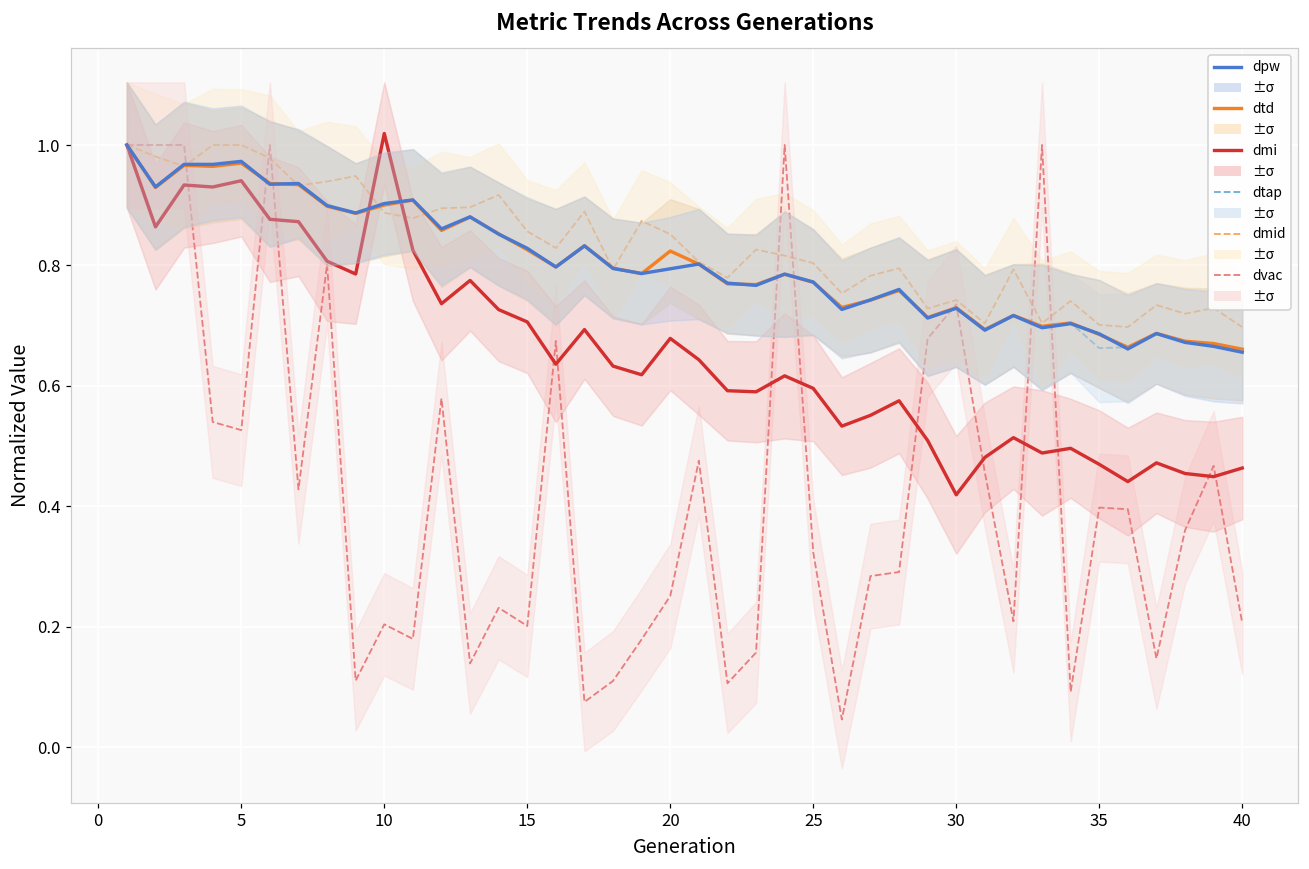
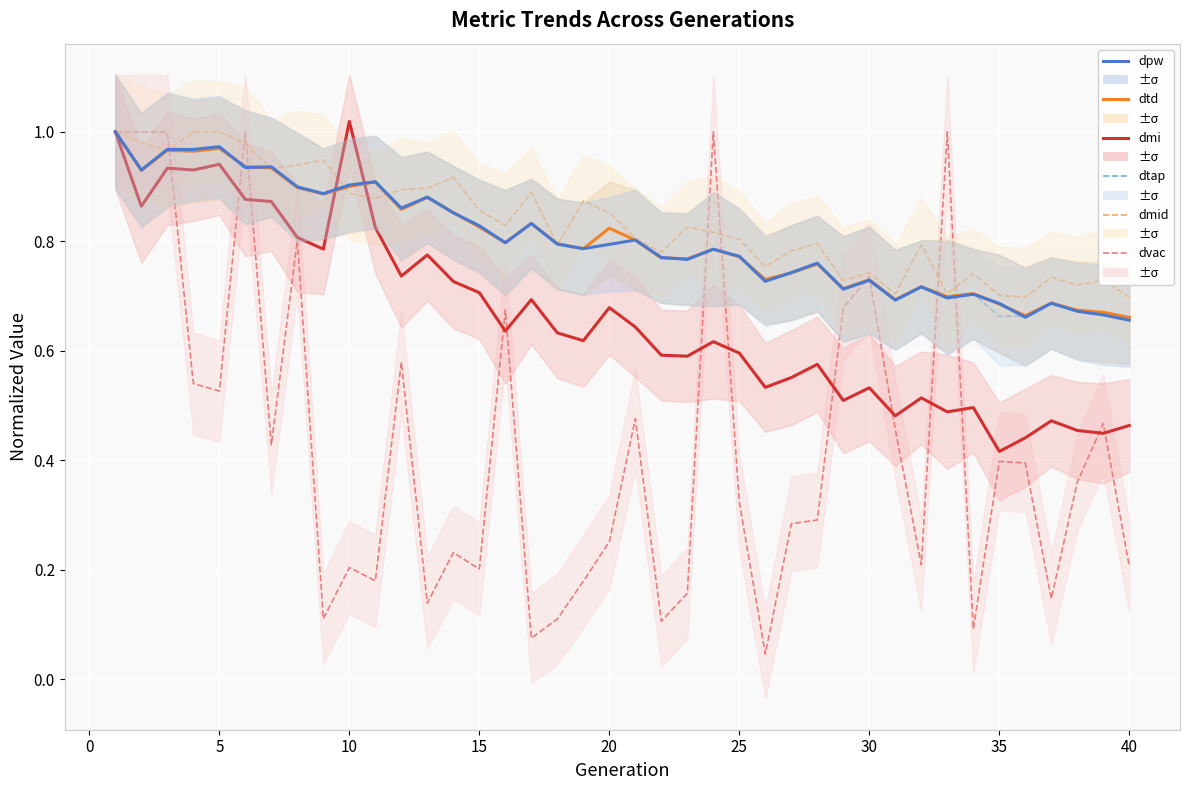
dmi, 30: 0.42 -> 0.53
dmi, 35: 0.47 -> 0.42
